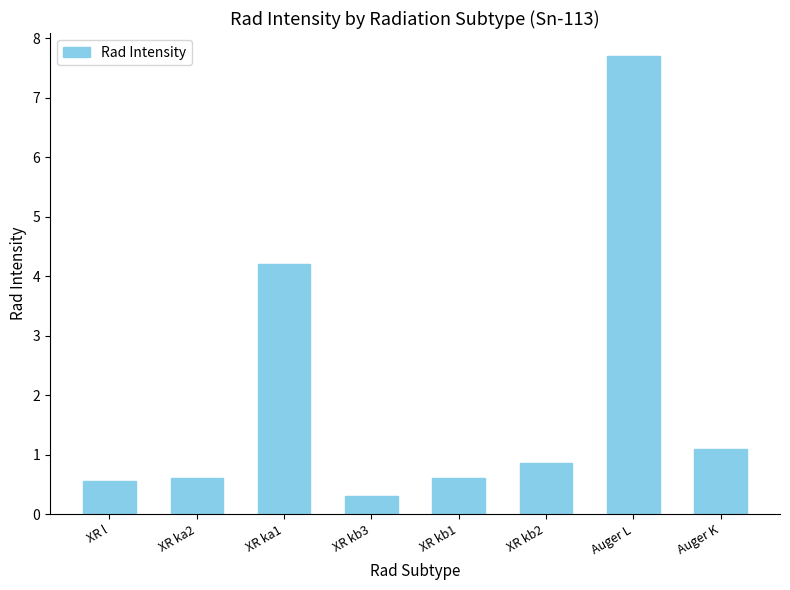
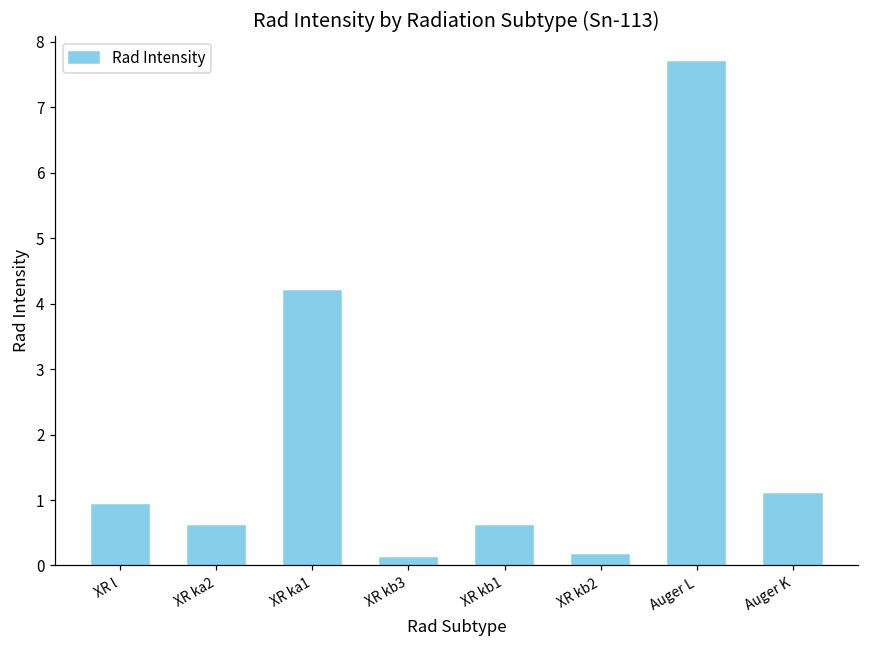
XR l: 0.6 -> 0.9
XR kb3: 0.3 -> 0.1
XR kb2: 0.9 -> 0.2
